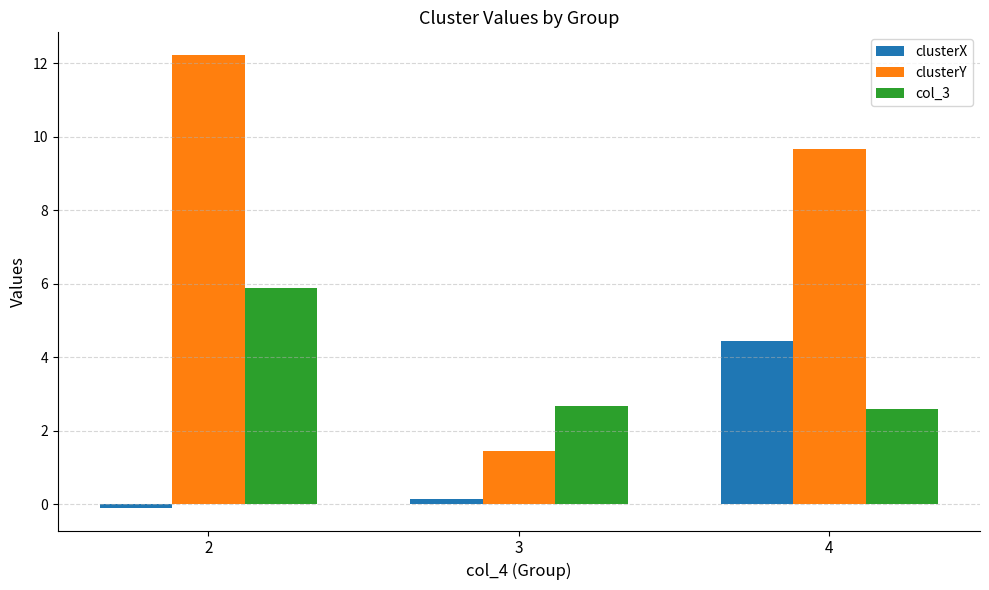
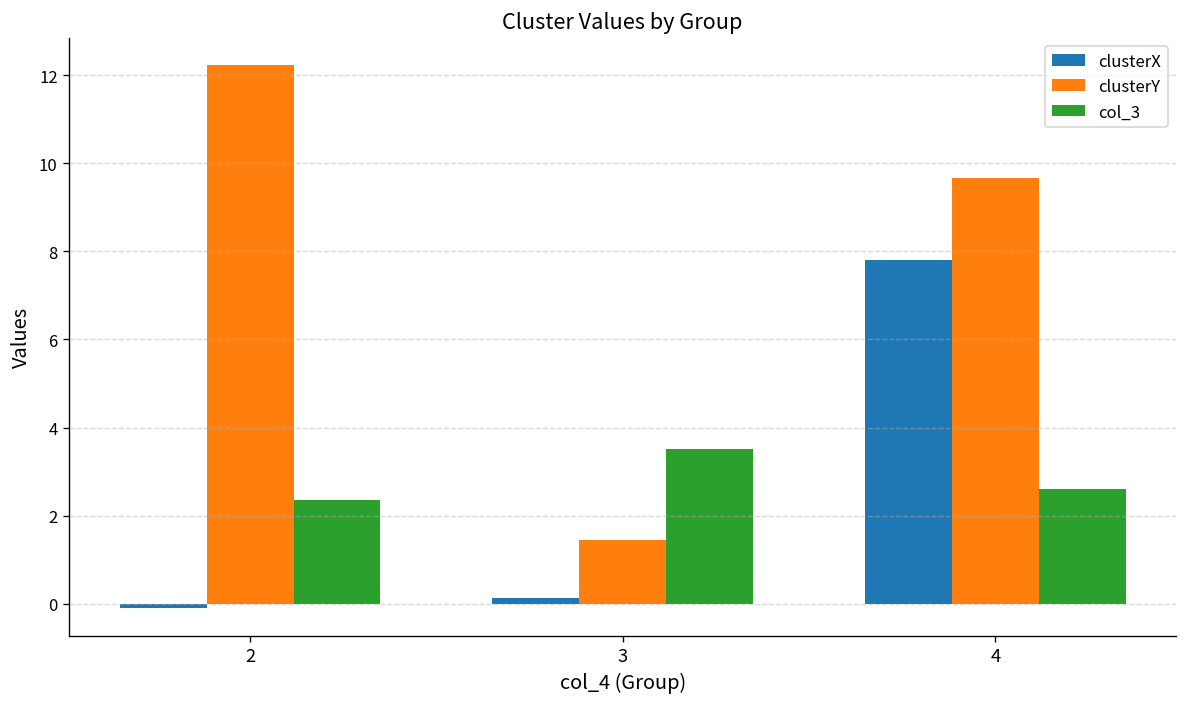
col_3, 2: 5.9 -> 2.3
col_3, 3: 2.7 -> 3.5
clusterX, 4: 4.4 -> 7.8
